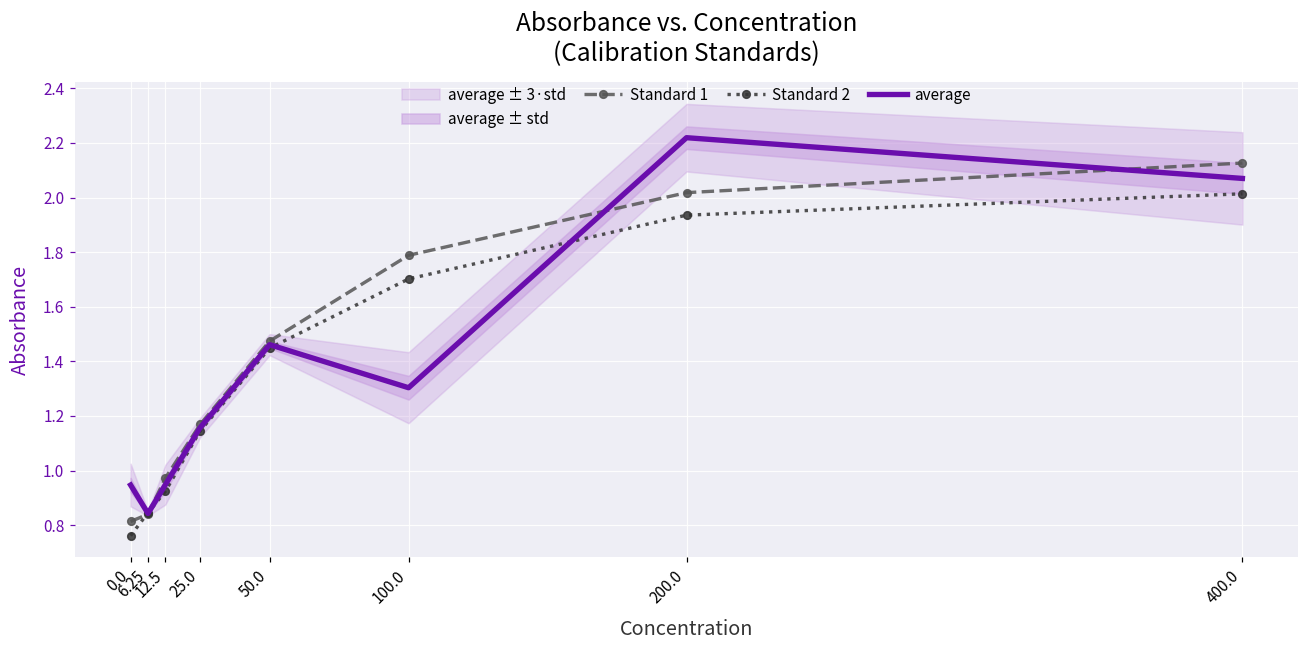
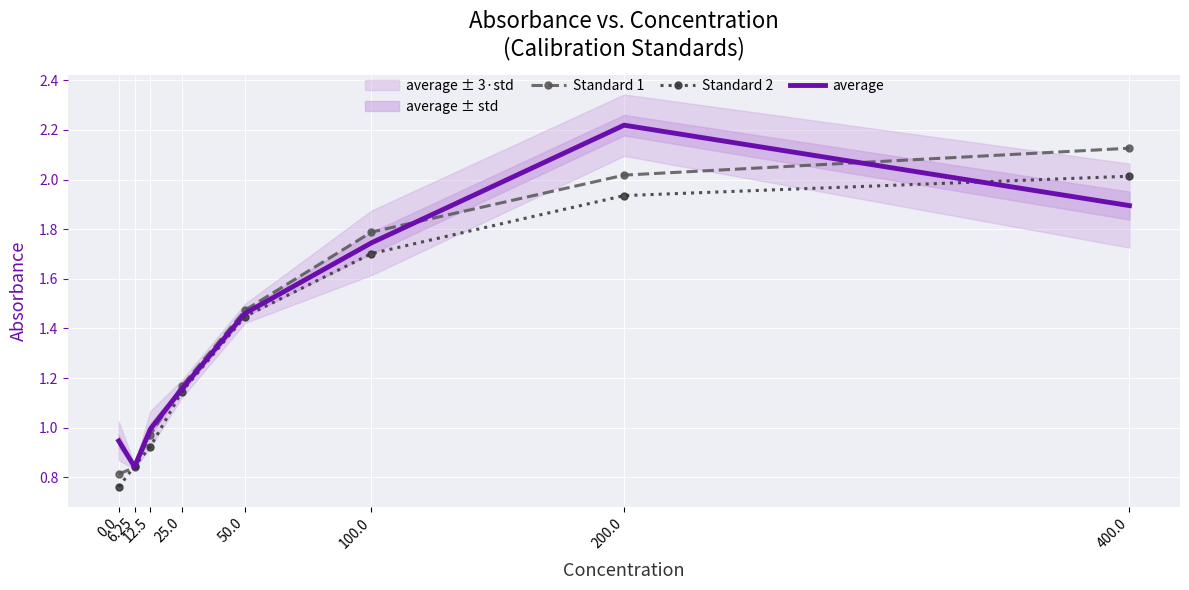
average, 12.5: 0.95 -> 0.99
average, 100.0: 1.30 -> 1.75
average, 400.0: 2.07 -> 1.90
